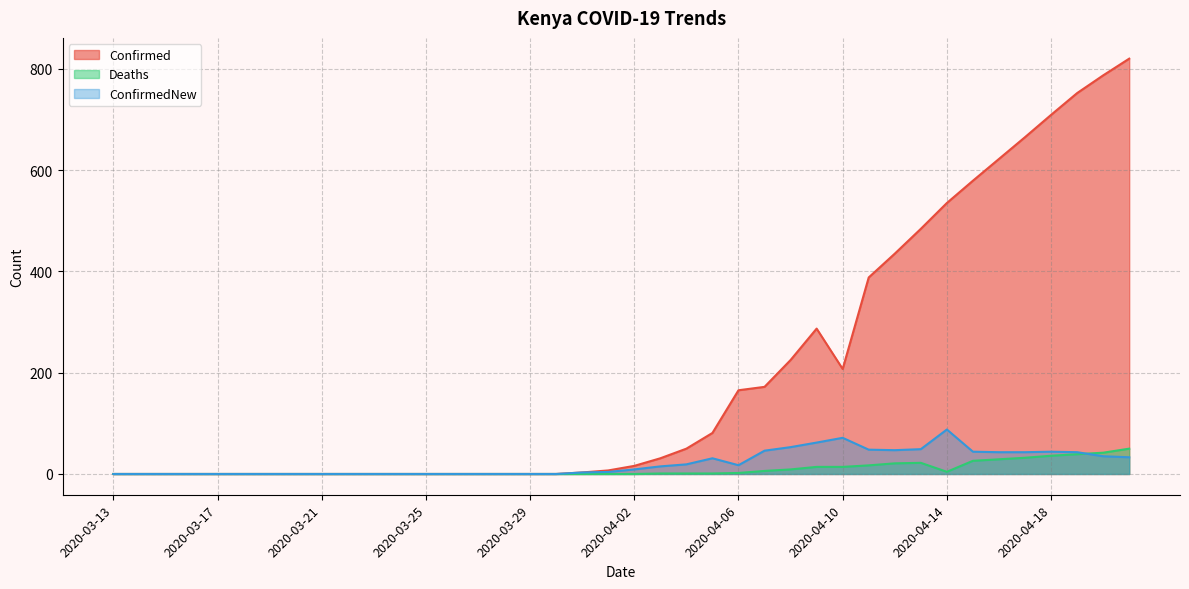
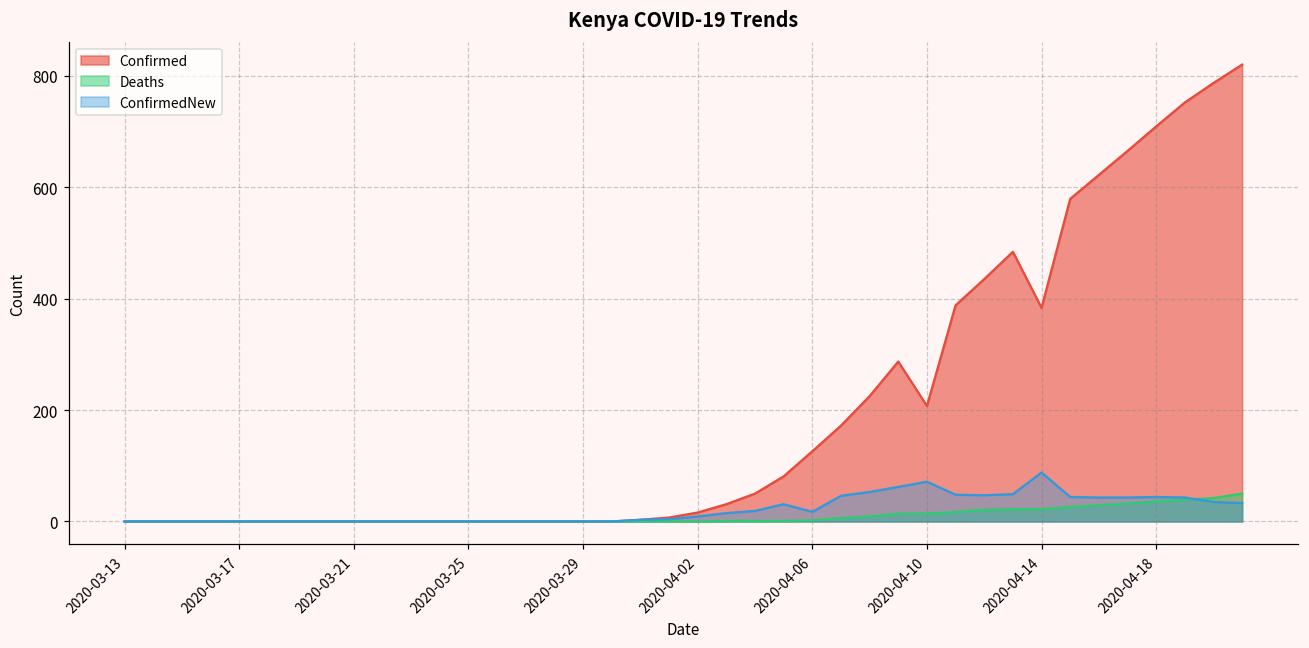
Confirmed, 2020-04-06: 170 -> 130
Confirmed, 2020-04-14: 540 -> 380
Deaths, 2020-04-14: 0 -> 20
